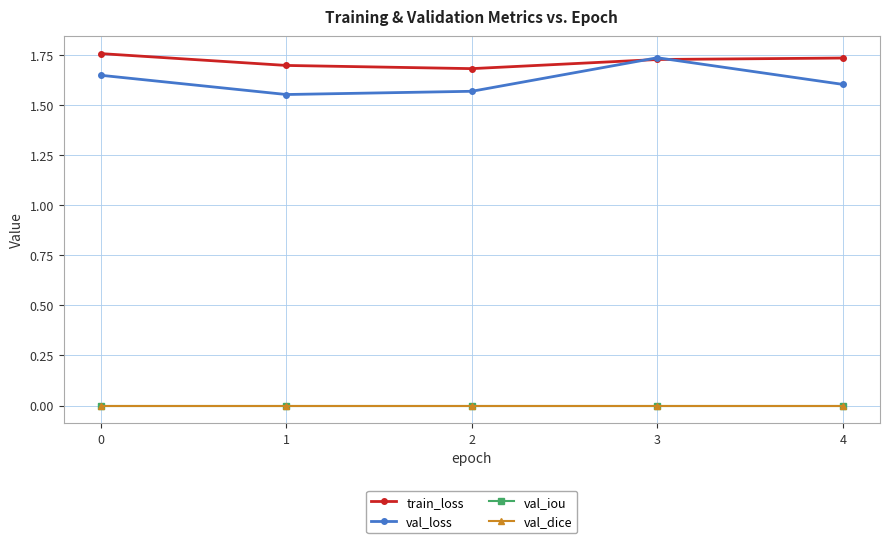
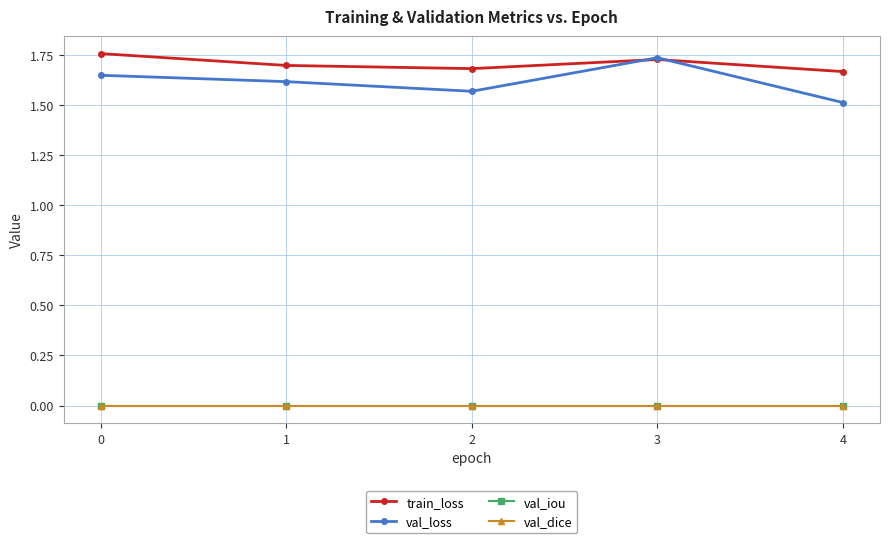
val_loss, 1: 1.55 -> 1.62
train_loss, 4: 1.74 -> 1.67
val_loss, 4: 1.60 -> 1.51
